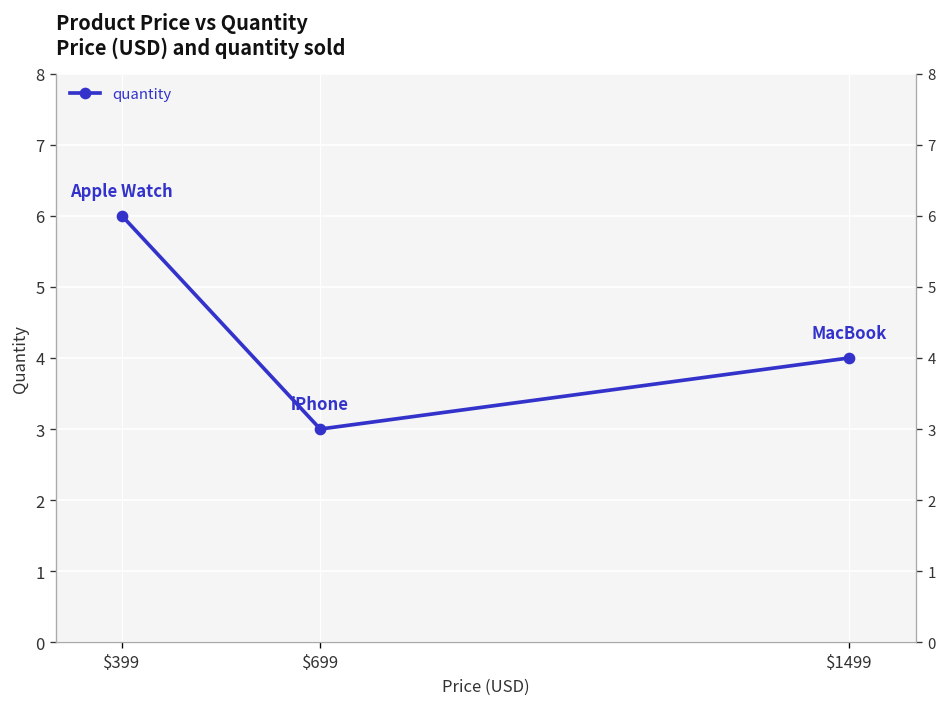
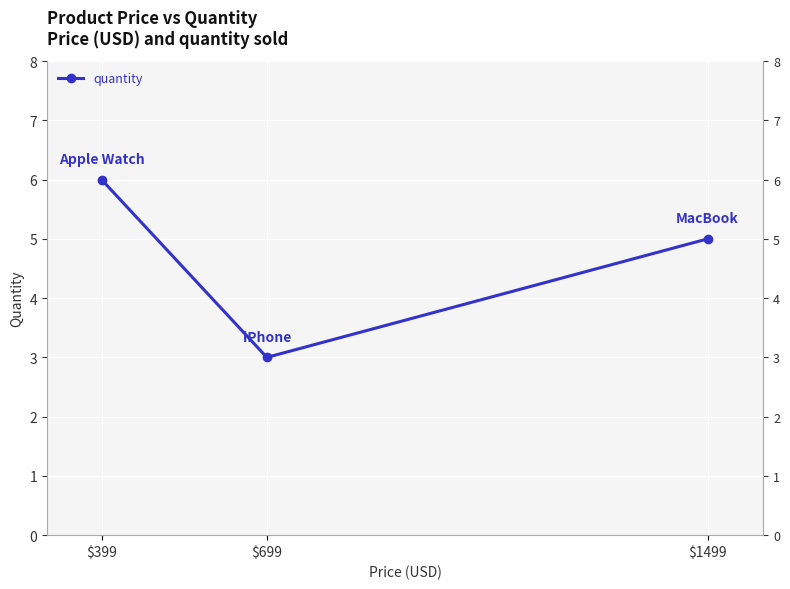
$1499: 4 -> 5
